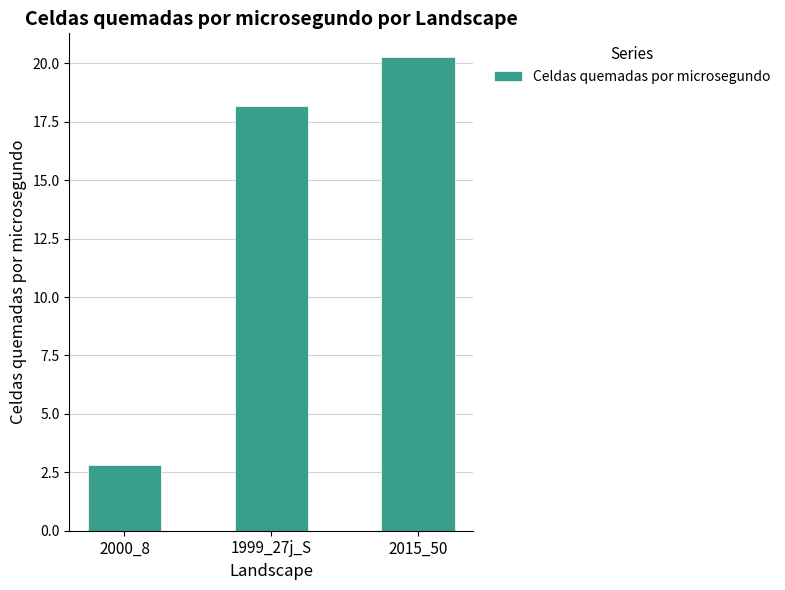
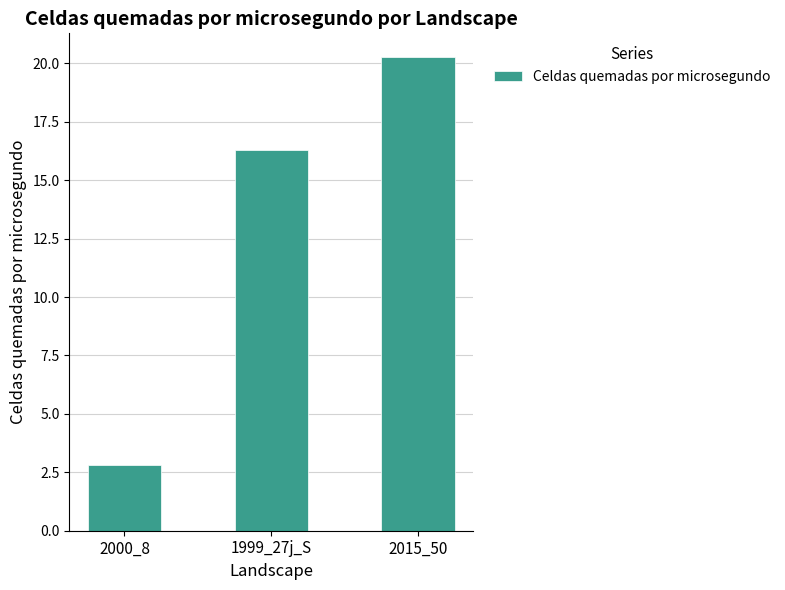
1999_27j_S: 18.2 -> 16.3
